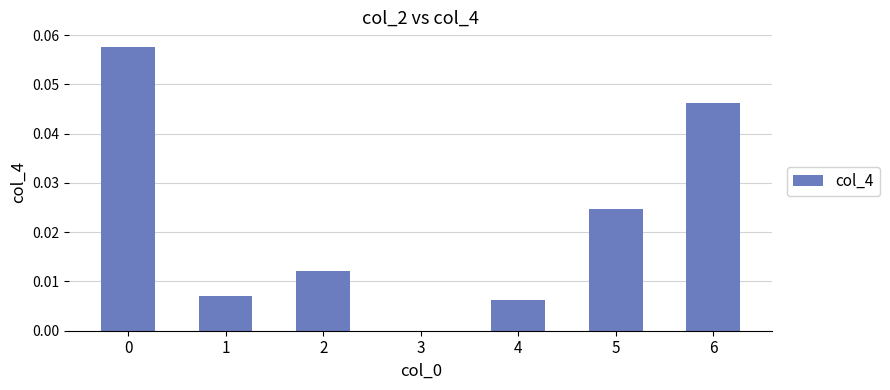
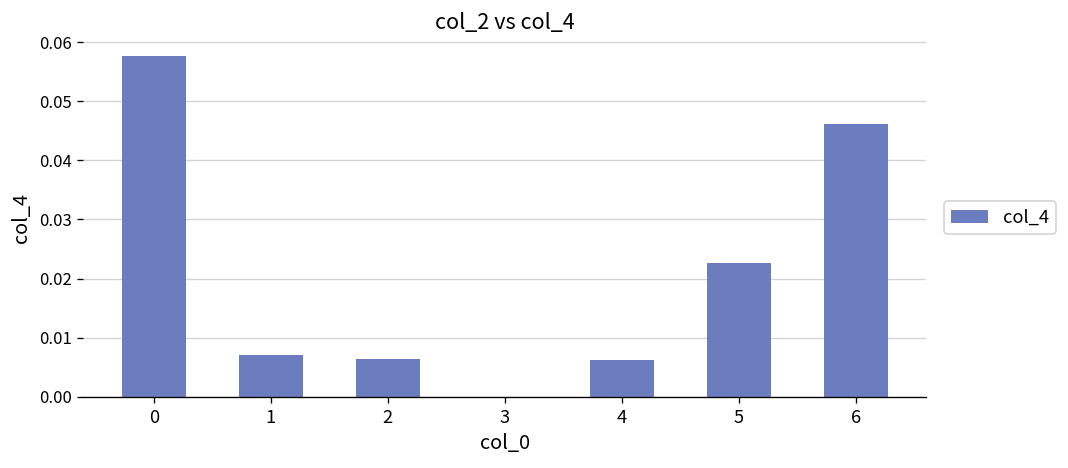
2: 0.012 -> 0.006
5: 0.025 -> 0.023
